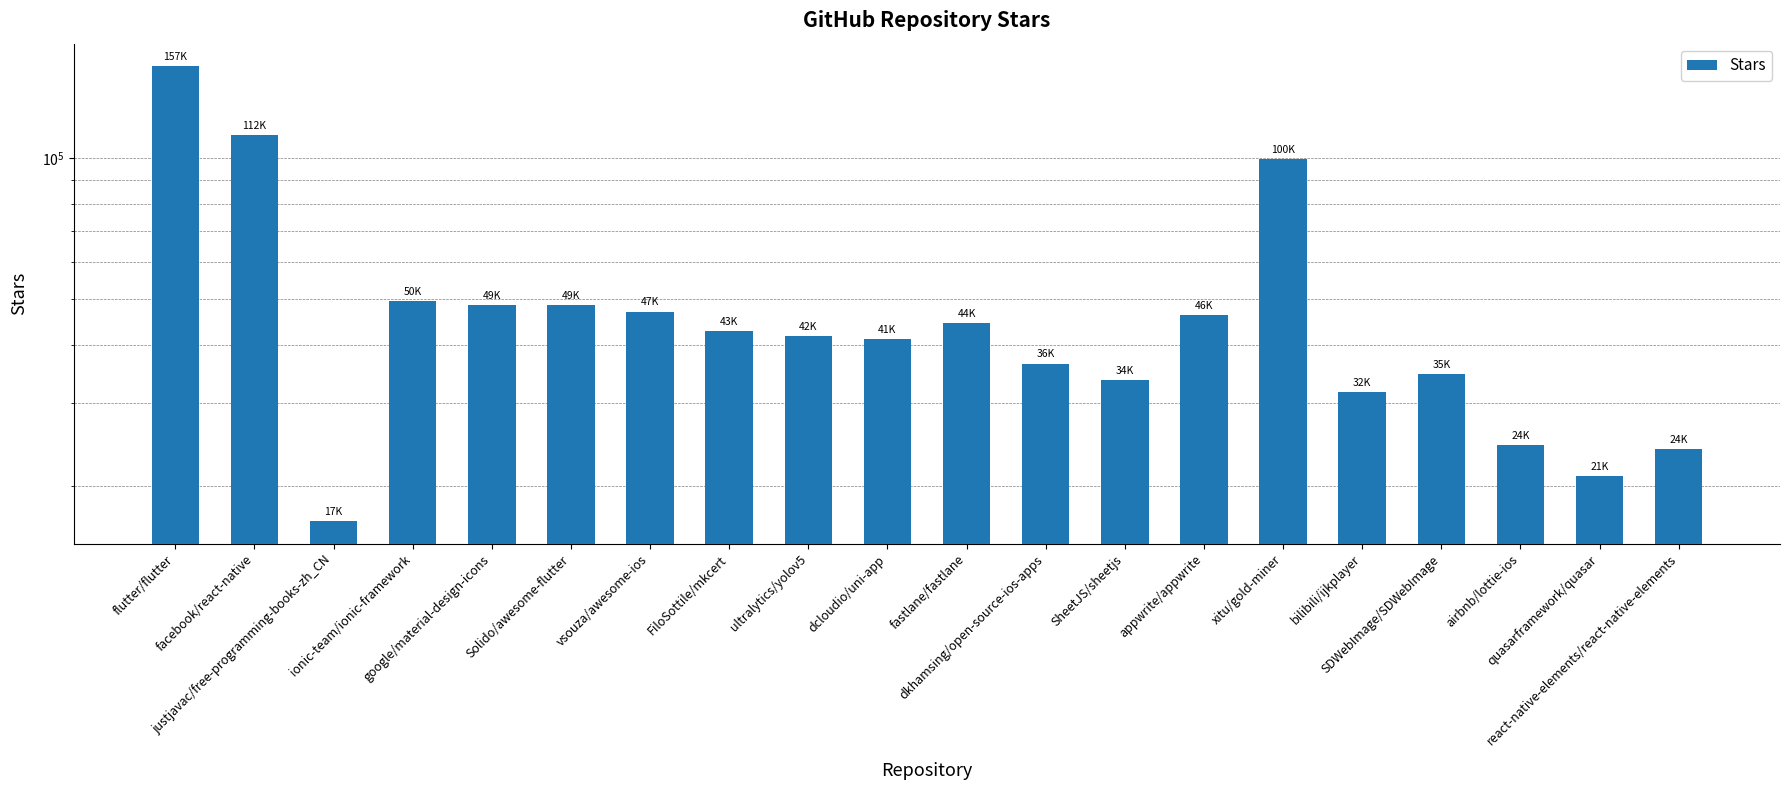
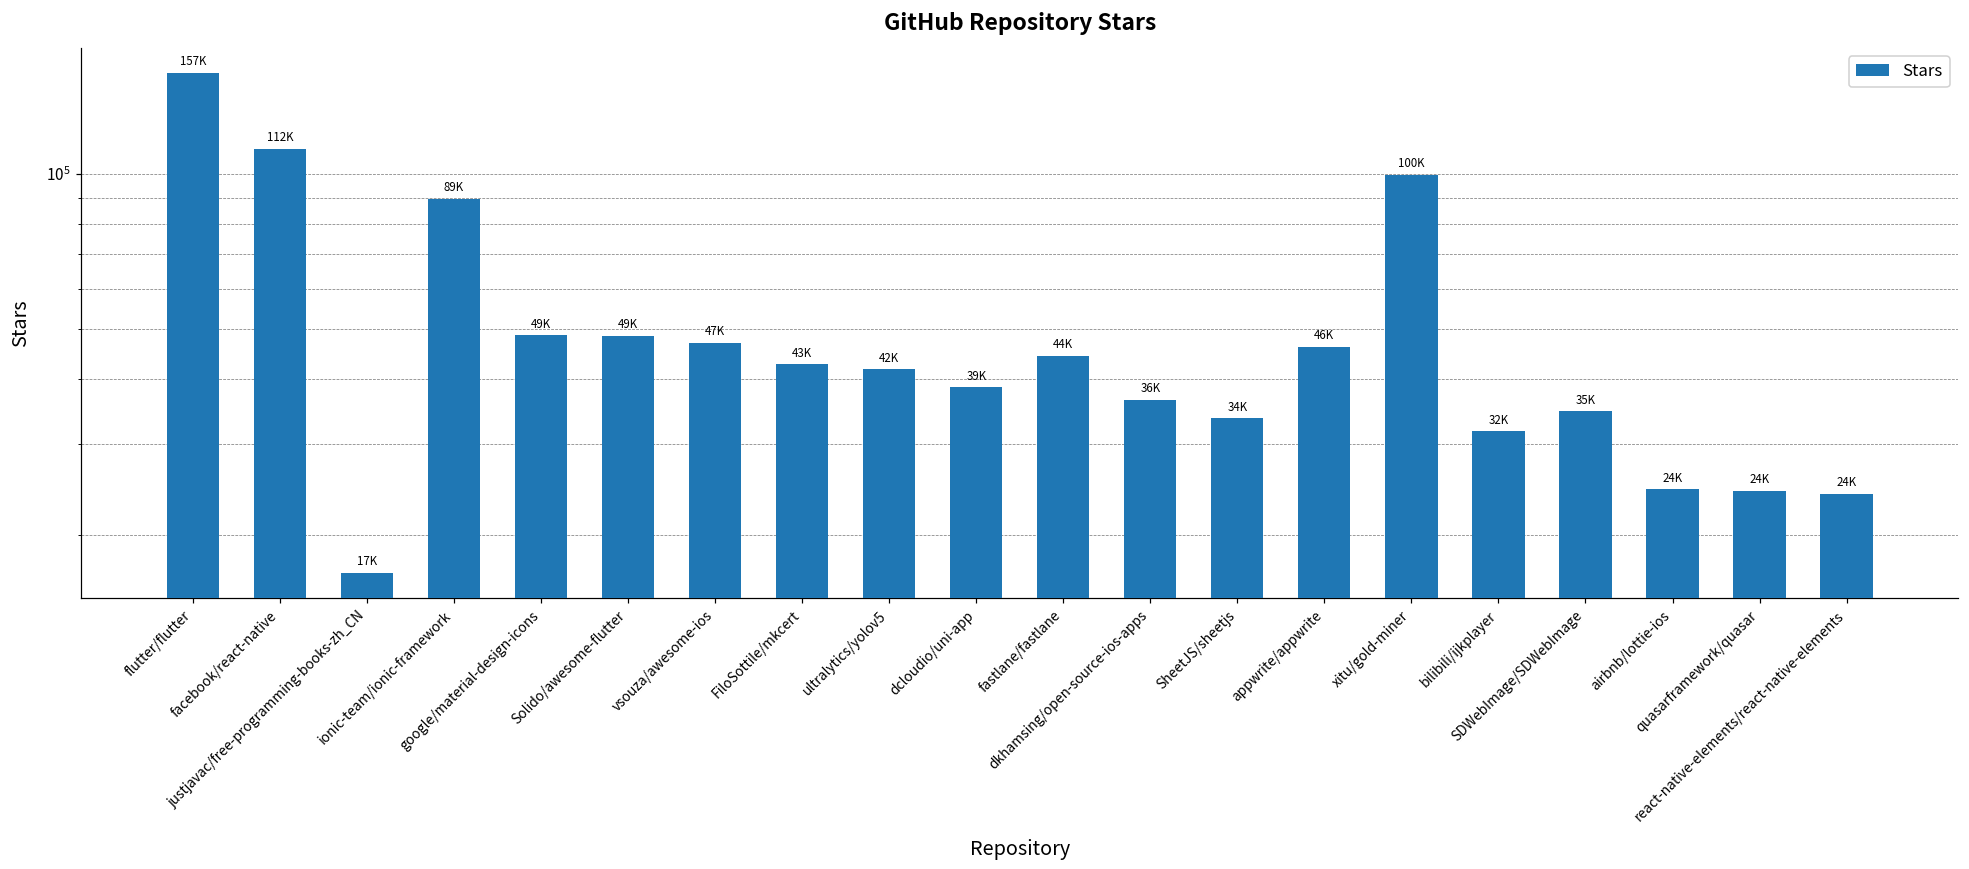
ionic-team/ionic-framework: 50K -> 89K
dcloudio/uni-app: 41K -> 39K
quasarframework/quasar: 21K -> 24K
